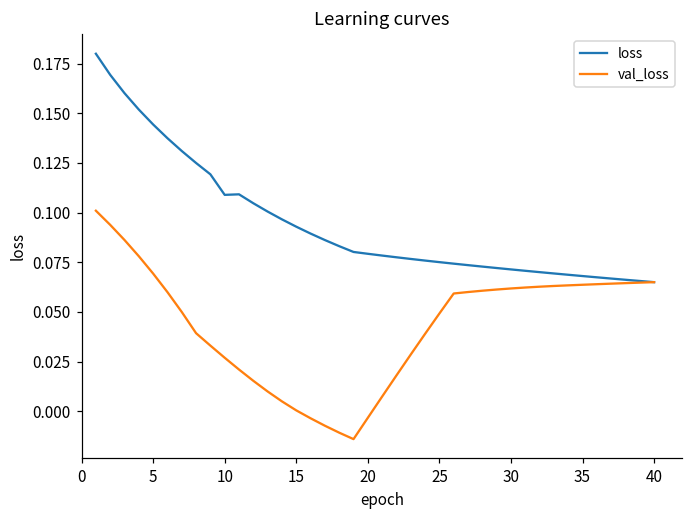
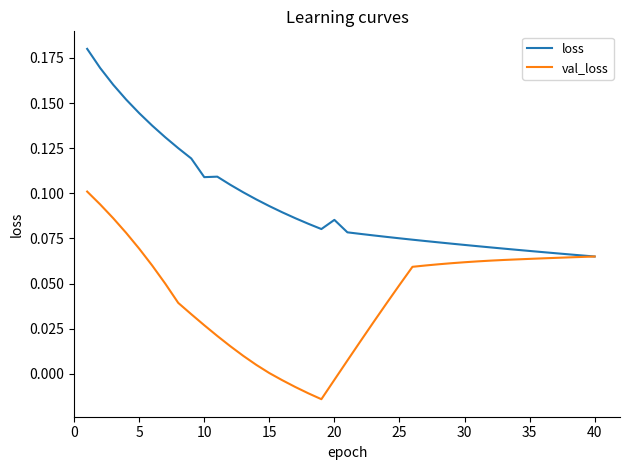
loss, 20: 0.079 -> 0.085
